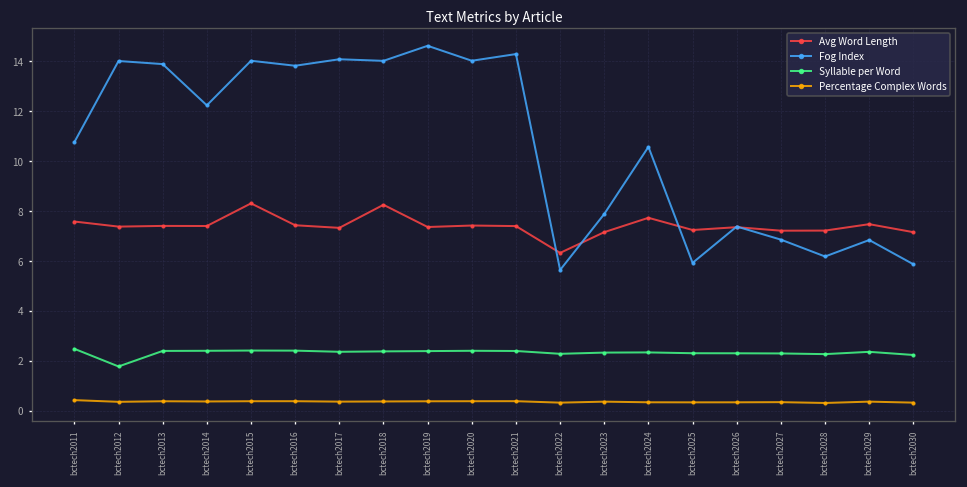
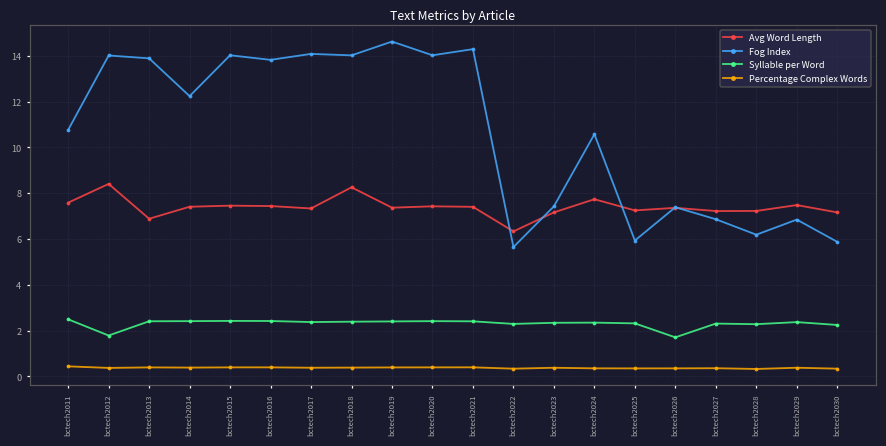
Avg Word Length, bctech2012: 7.4 -> 8.4
Avg Word Length, bctech2013: 7.4 -> 6.9
Avg Word Length, bctech2015: 8.3 -> 7.5
Fog Index, bctech2023: 7.9 -> 7.4
Syllable per Word, bctech2026: 2.3 -> 1.7
